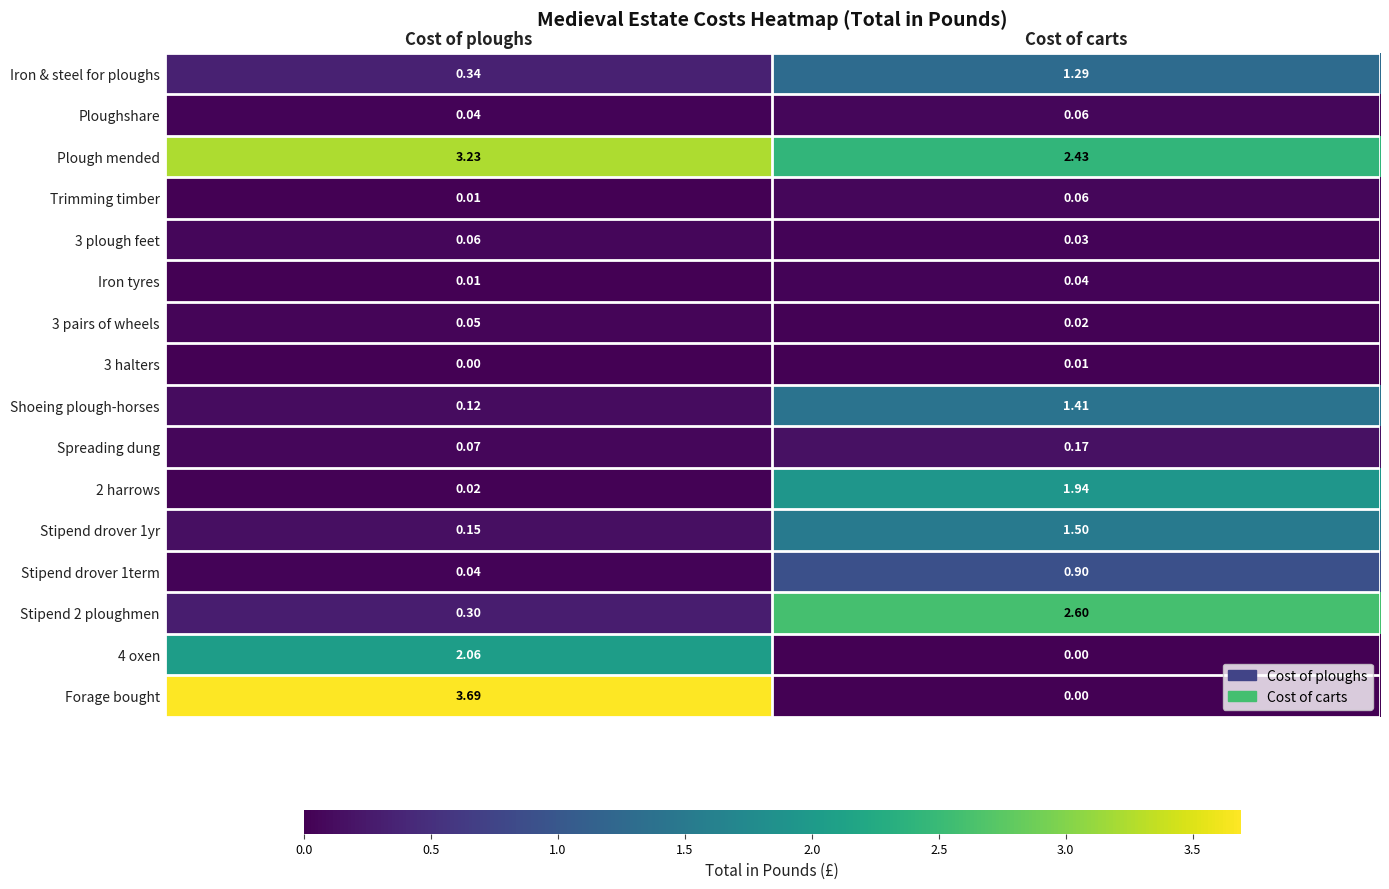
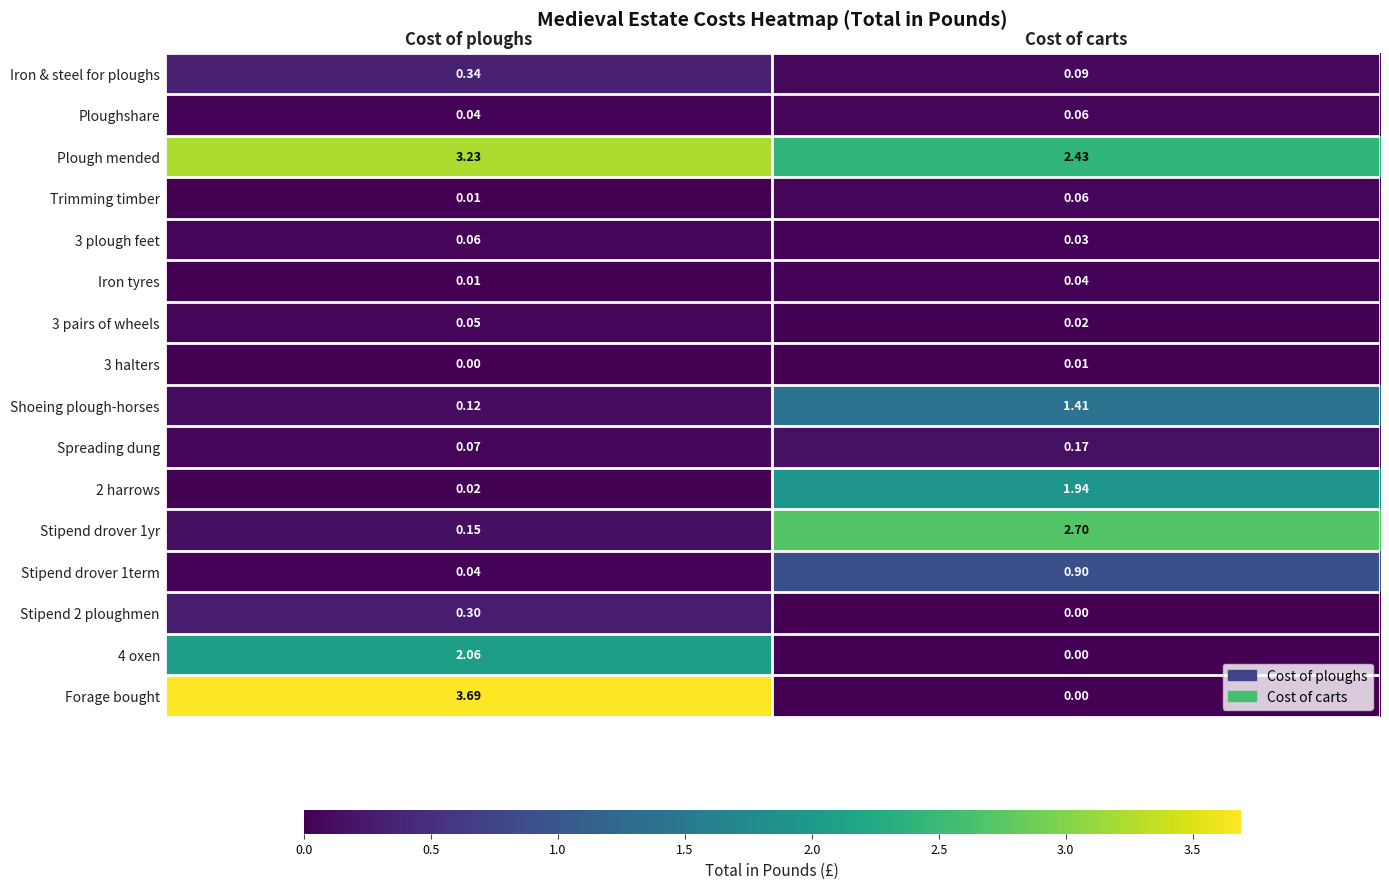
Iron & steel for ploughs, Cost of carts: 1.29 -> 0.09
Stipend drover 1yr, Cost of carts: 1.50 -> 2.70
Stipend 2 ploughmen, Cost of carts: 2.60 -> 0.00
